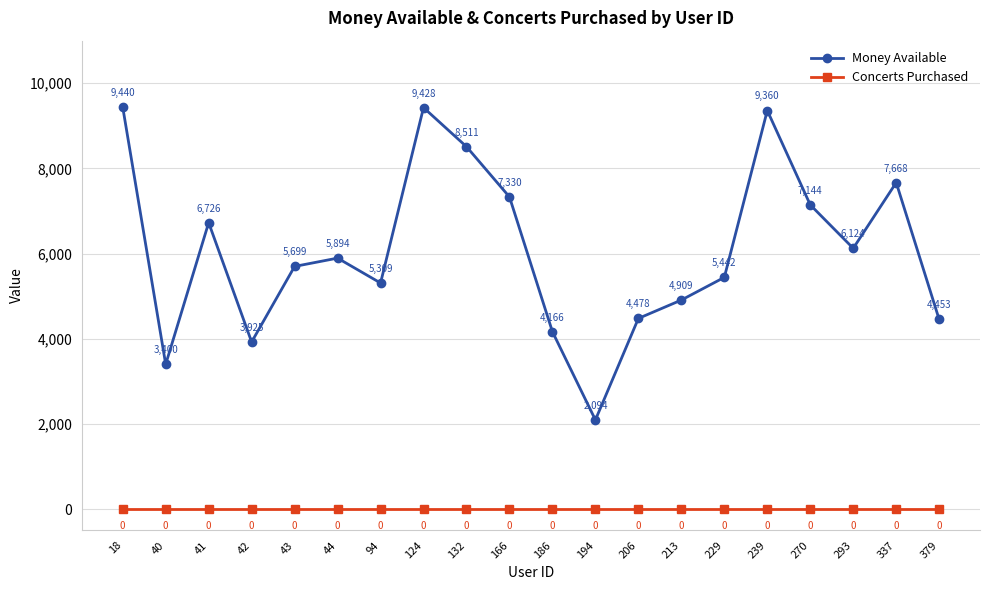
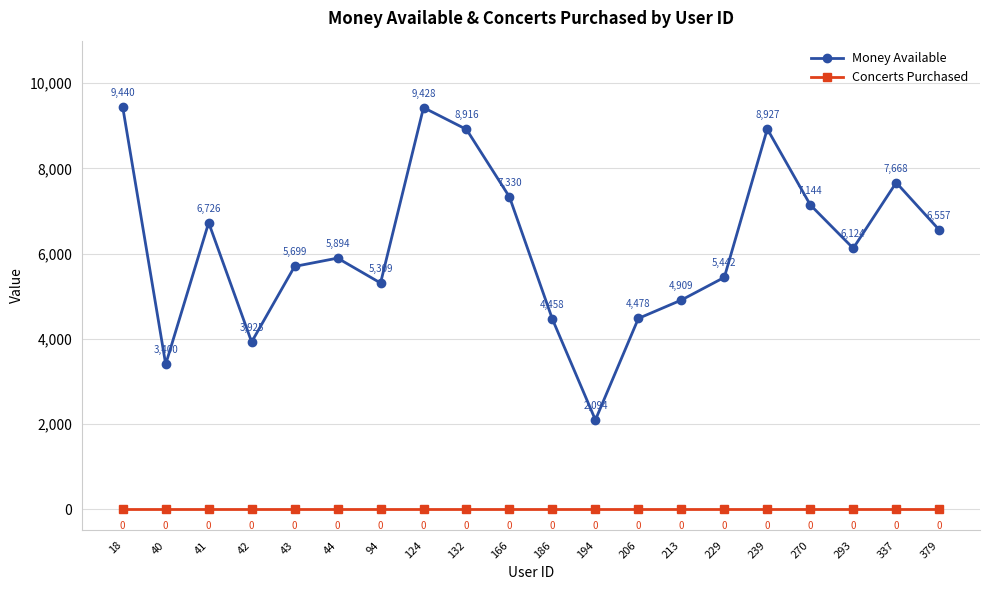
Money Available, 132: 8,511 -> 8,916
Money Available, 186: 4,166 -> 4,458
Money Available, 239: 9,360 -> 8,927
Money Available, 379: 4,453 -> 6,557
